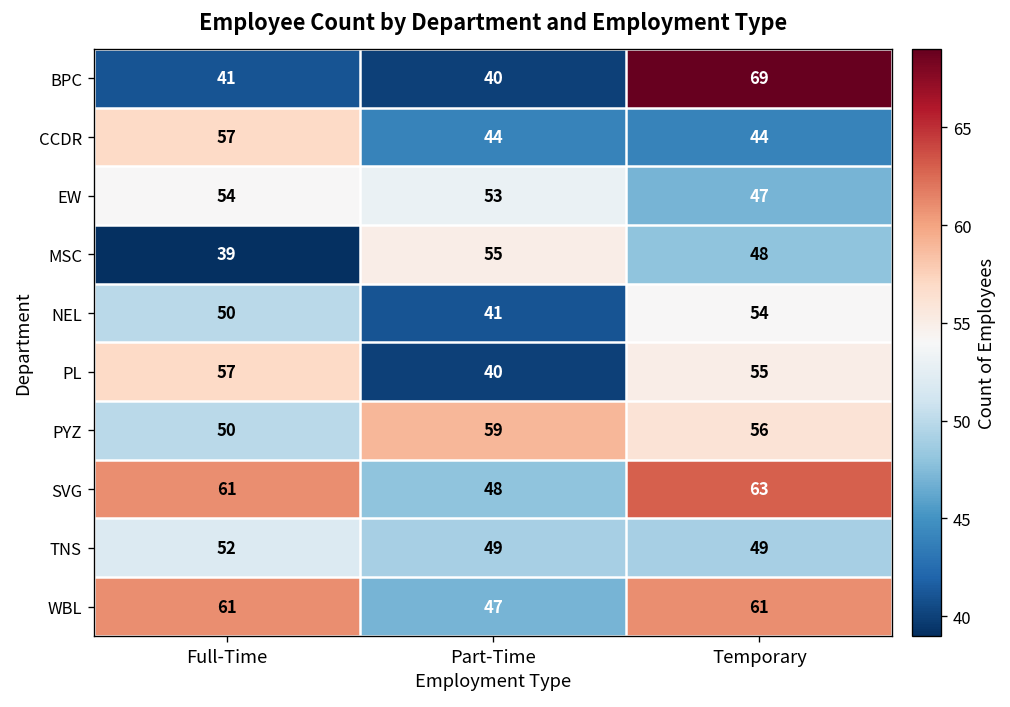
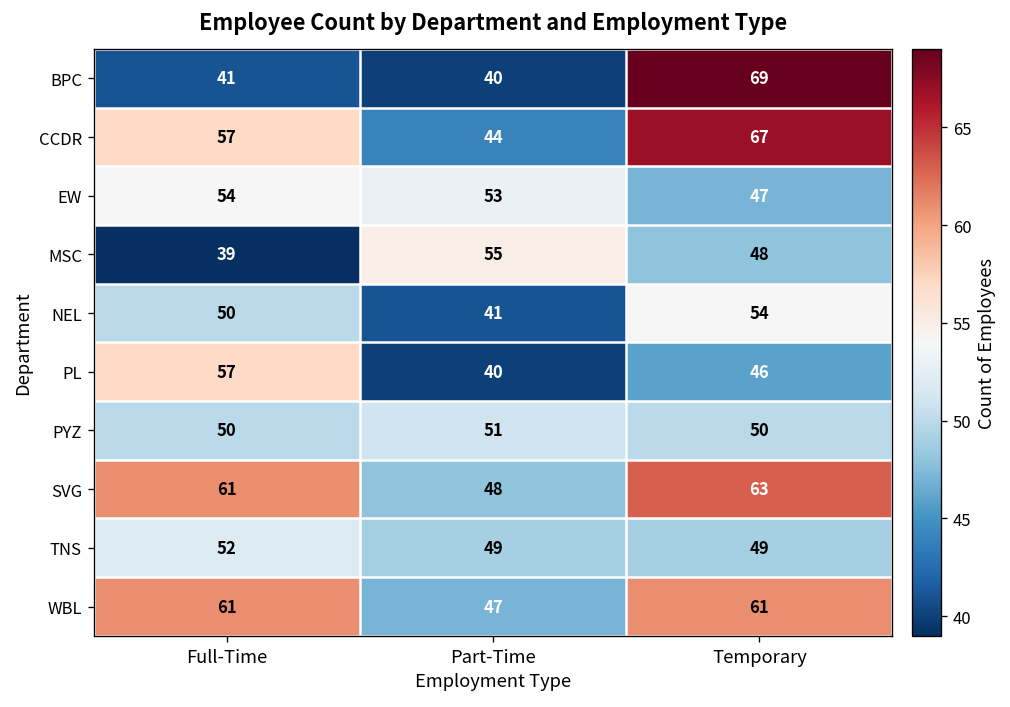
CCDR, Temporary: 44 -> 67
PL, Temporary: 55 -> 46
PYZ, Part-Time: 59 -> 51
PYZ, Temporary: 56 -> 50
